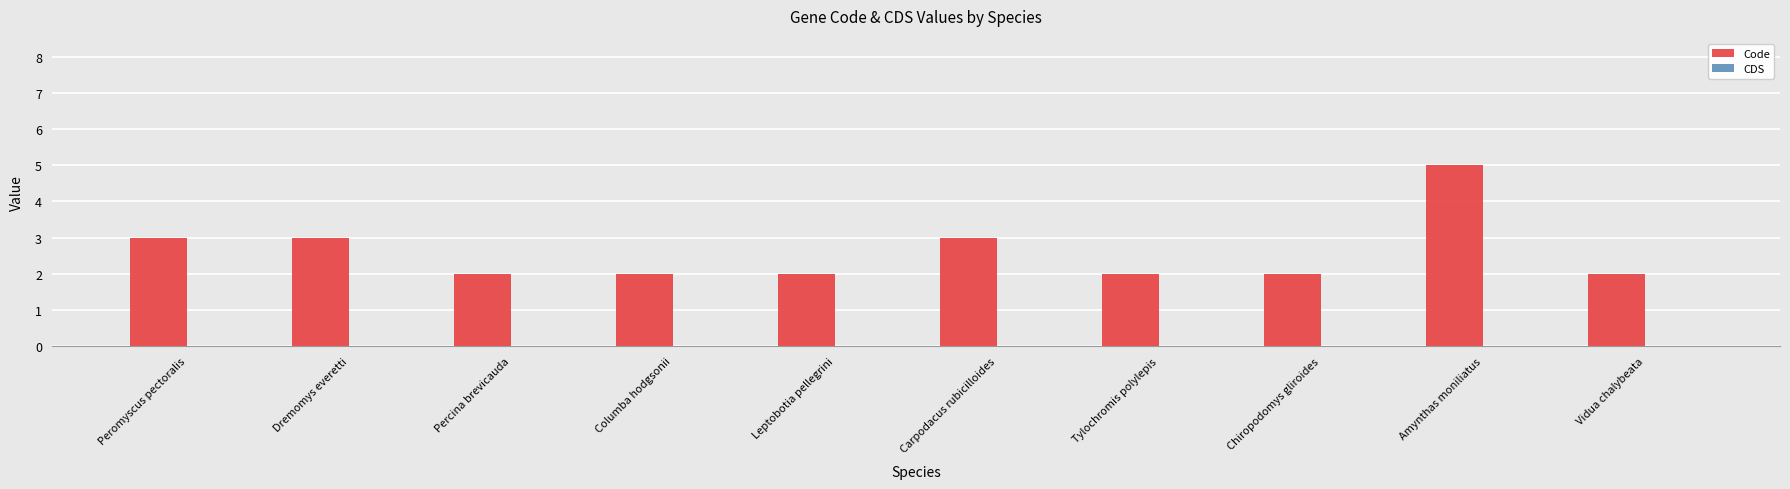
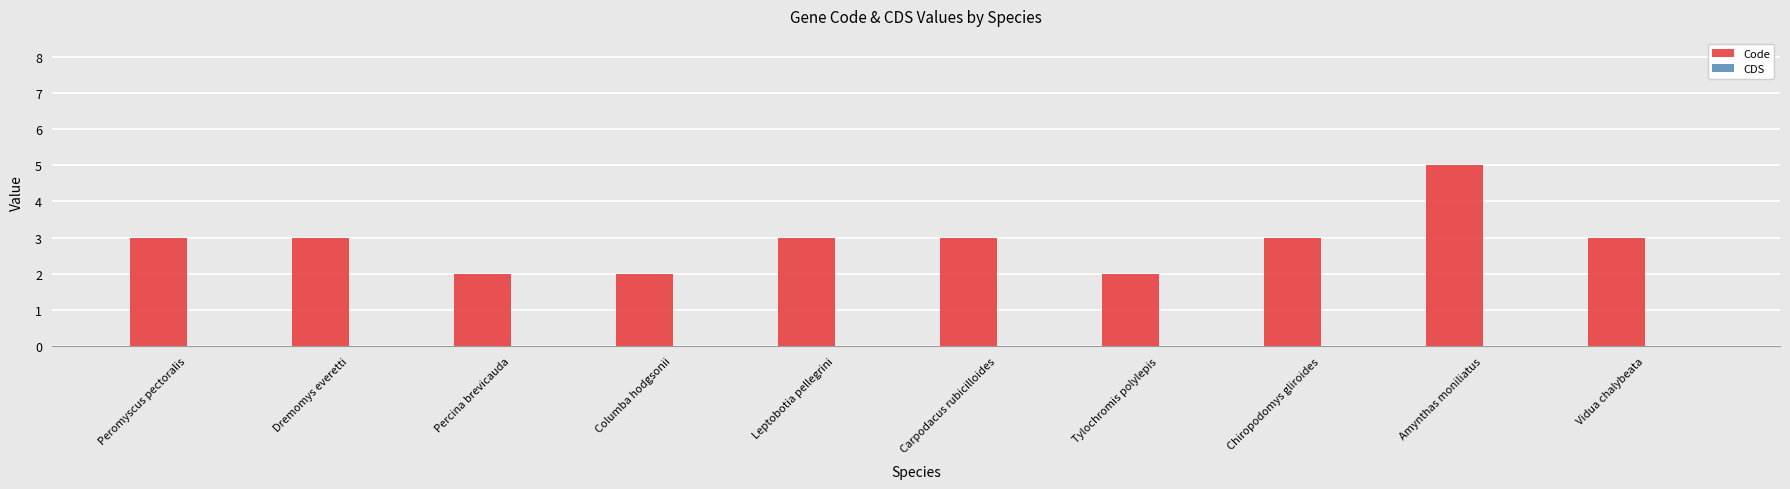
Code, Leptobotia pellegrini: 2 -> 3
Code, Chiropodomys gliroides: 2 -> 3
Code, Vidua chalybeata: 2 -> 3
